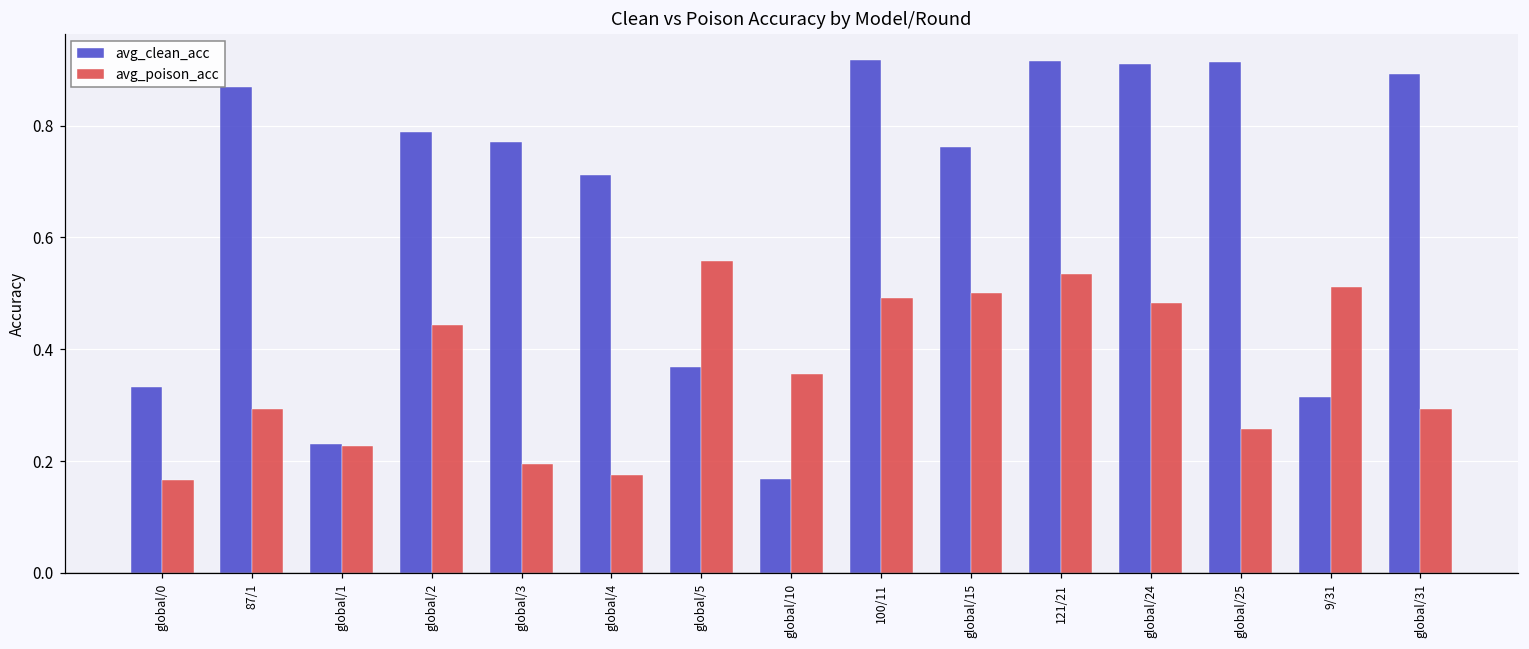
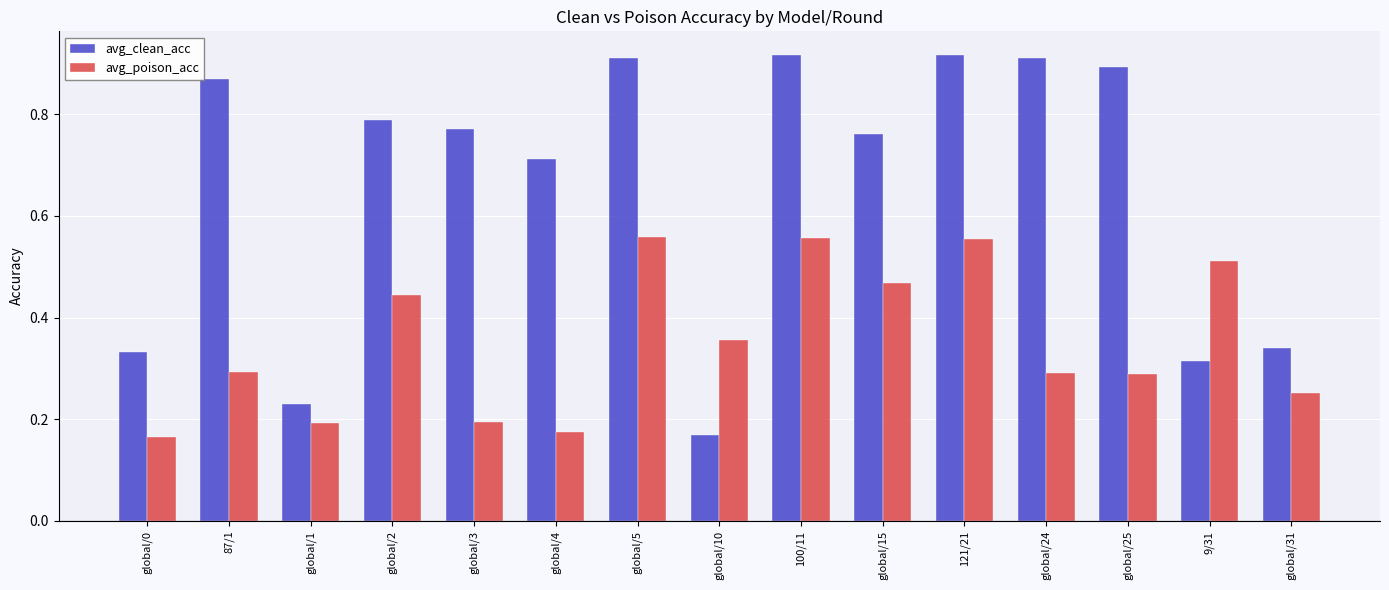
avg_poison_acc, global/1: 0.23 -> 0.19
avg_clean_acc, global/5: 0.37 -> 0.91
avg_poison_acc, 100/11: 0.49 -> 0.56
avg_poison_acc, global/15: 0.50 -> 0.47
avg_poison_acc, 121/21: 0.53 -> 0.55
avg_poison_acc, global/24: 0.48 -> 0.29
avg_clean_acc, global/25: 0.91 -> 0.89
avg_poison_acc, global/25: 0.26 -> 0.29
avg_clean_acc, global/31: 0.89 -> 0.34
avg_poison_acc, global/31: 0.29 -> 0.25
